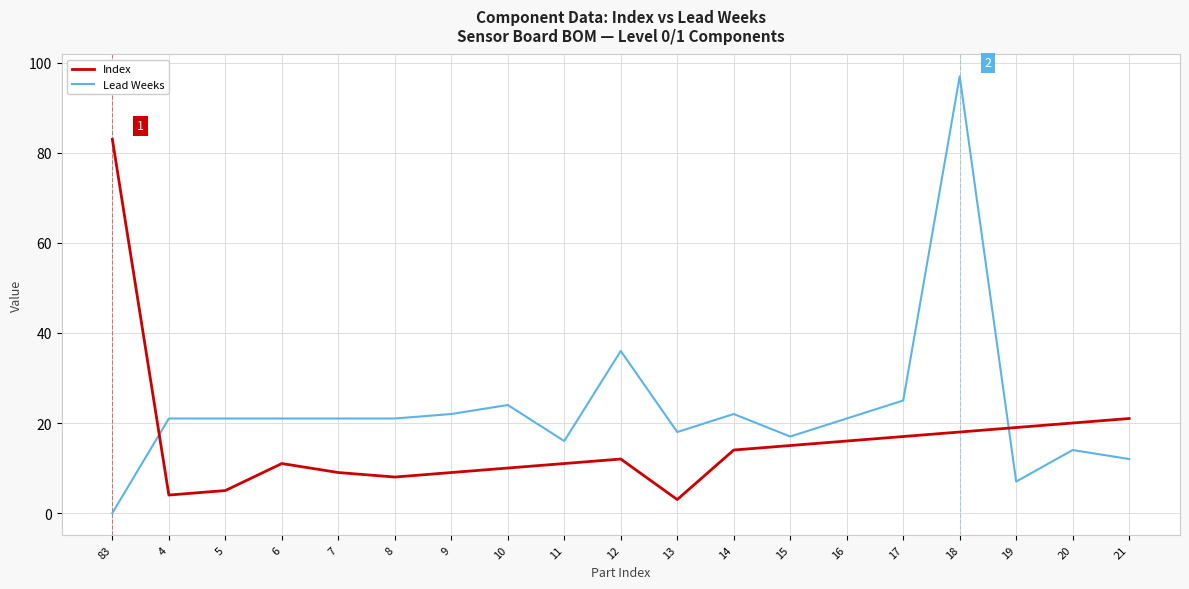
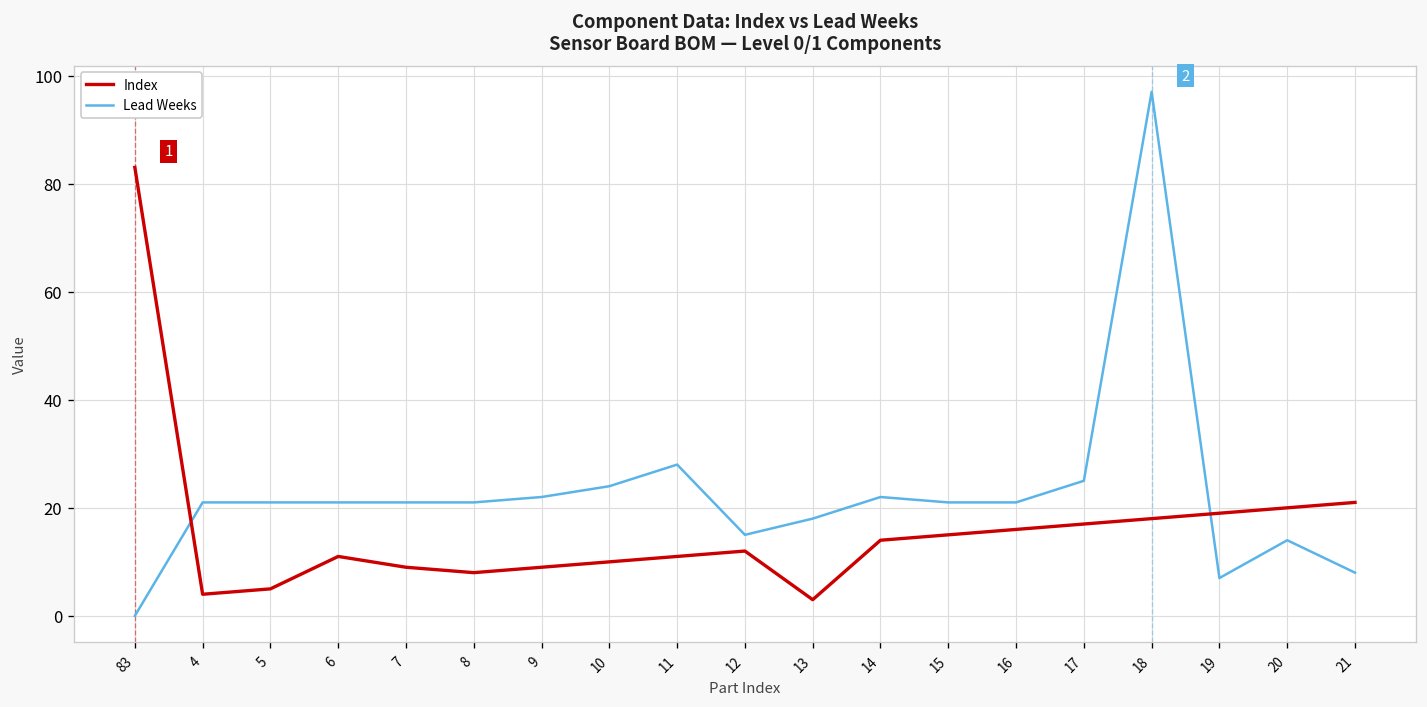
Lead Weeks, 11: 16 -> 28
Lead Weeks, 12: 36 -> 15
Lead Weeks, 15: 17 -> 21
Lead Weeks, 21: 12 -> 8
